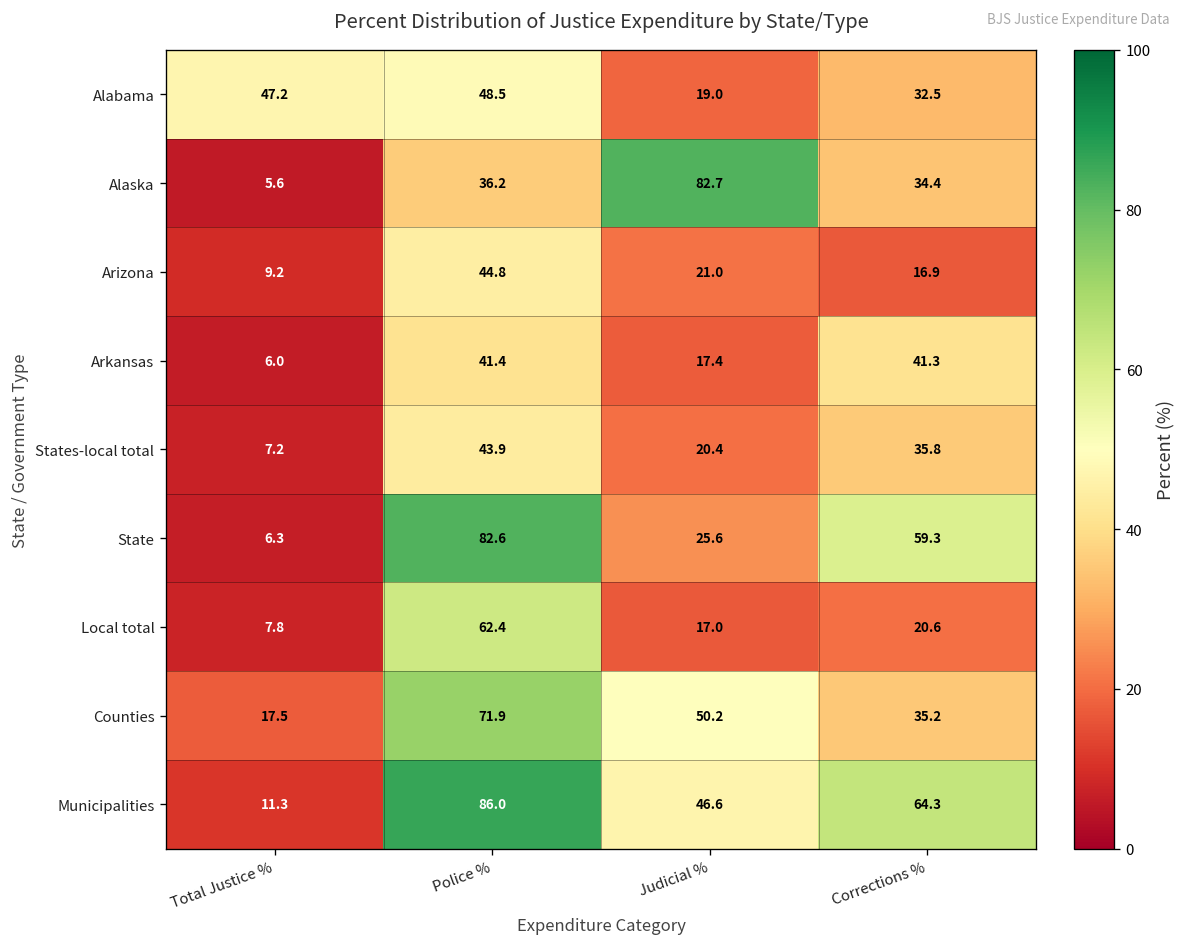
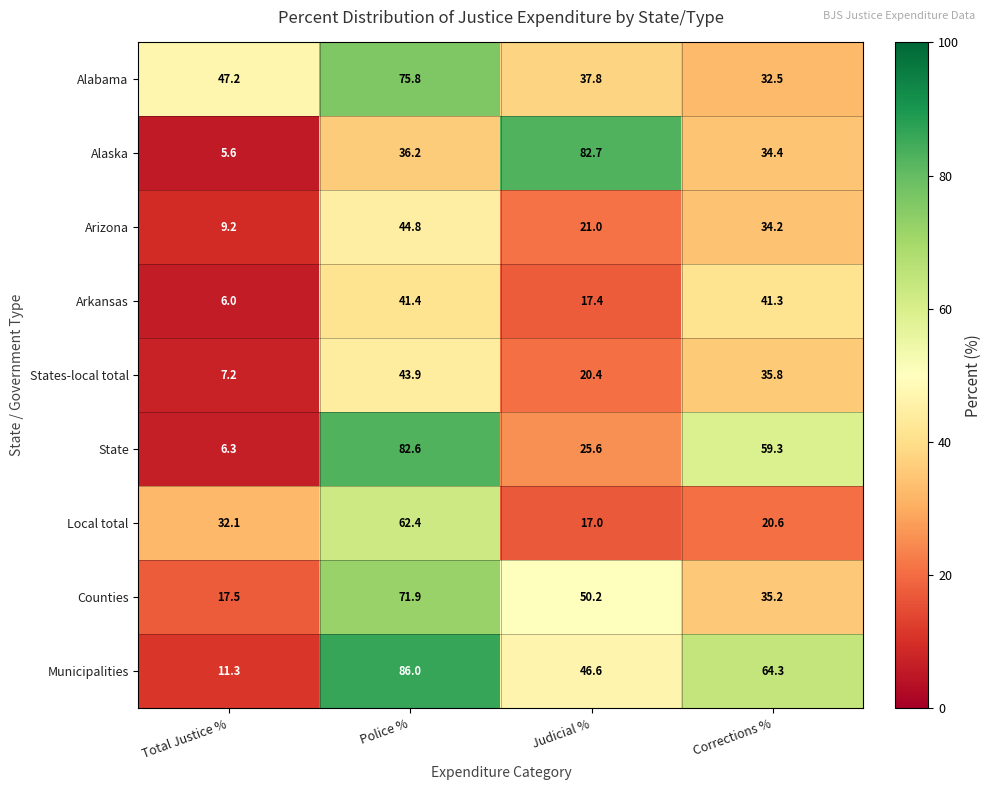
Alabama, Police %: 48.5 -> 75.8
Alabama, Judicial %: 19.0 -> 37.8
Arizona, Corrections %: 16.9 -> 34.2
Local total, Total Justice %: 7.8 -> 32.1
